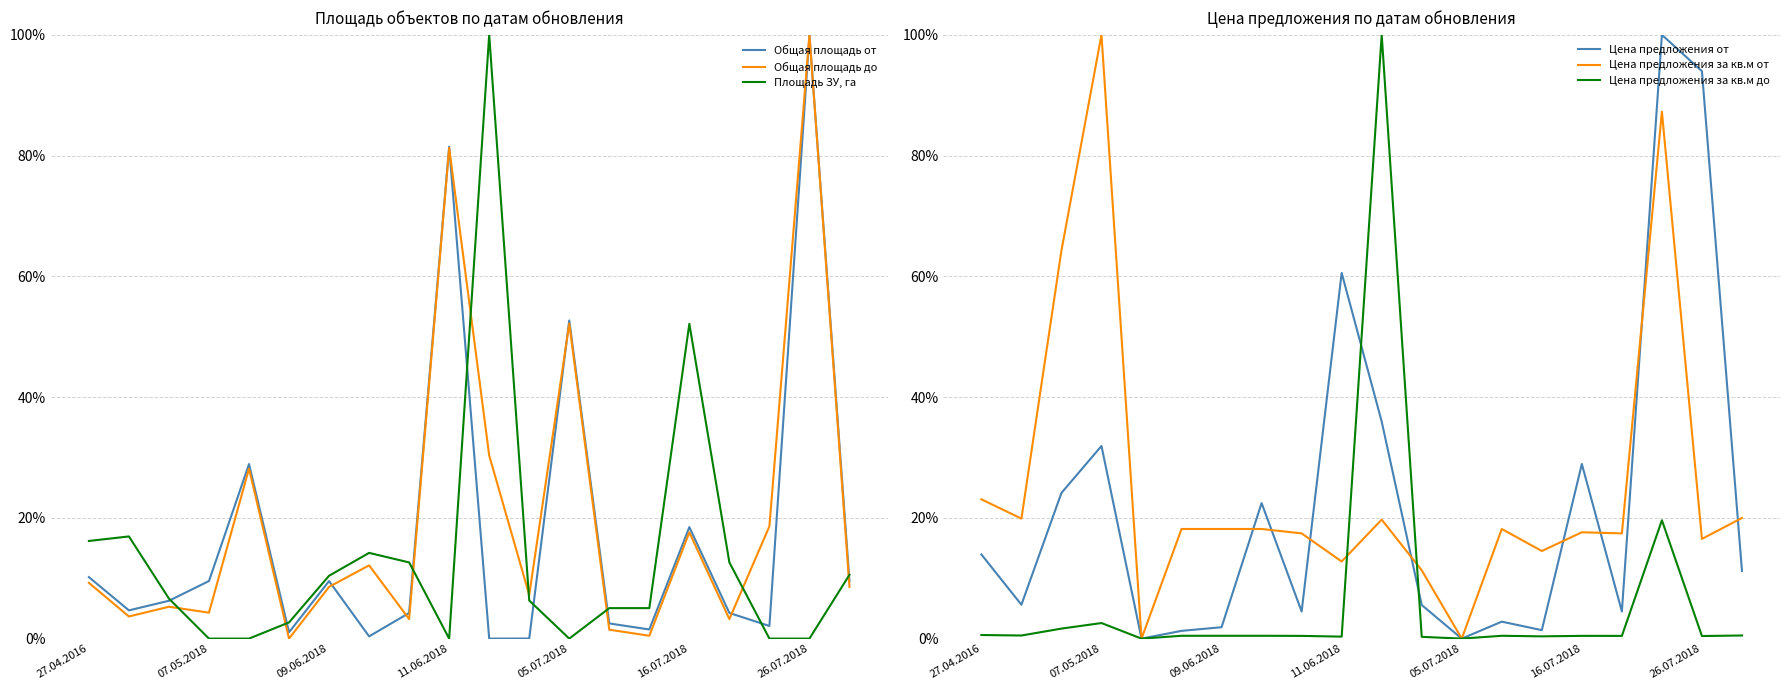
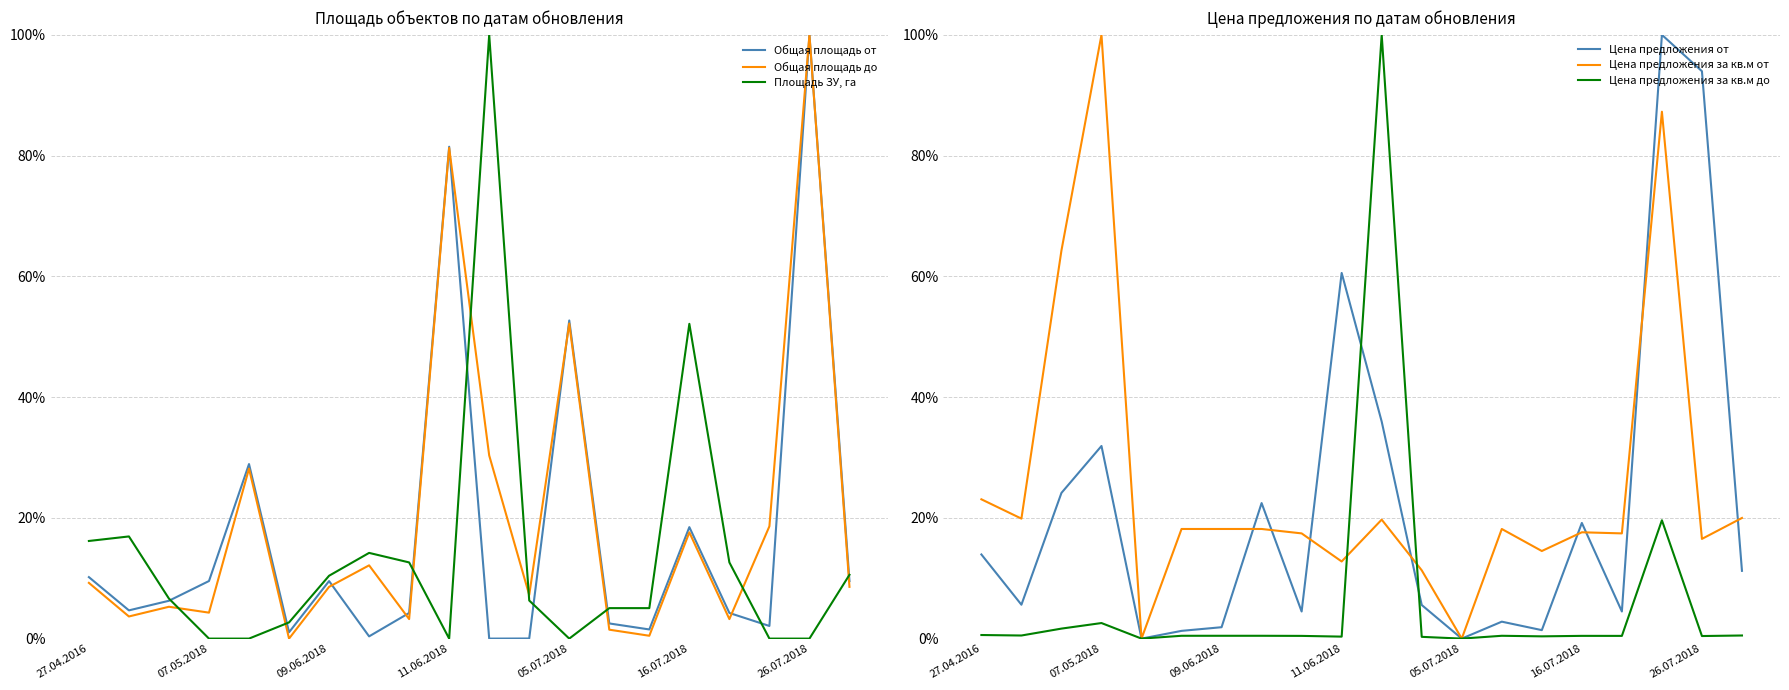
Цена предложения по датам обновления, Цена предложения от, 16.07.2018: 29% -> 19%
